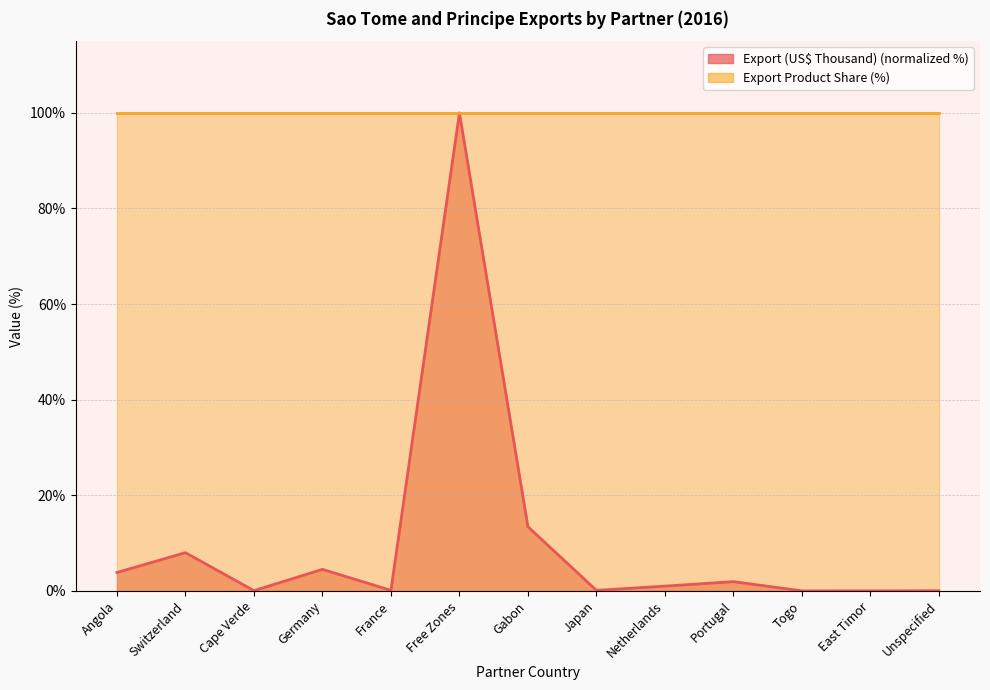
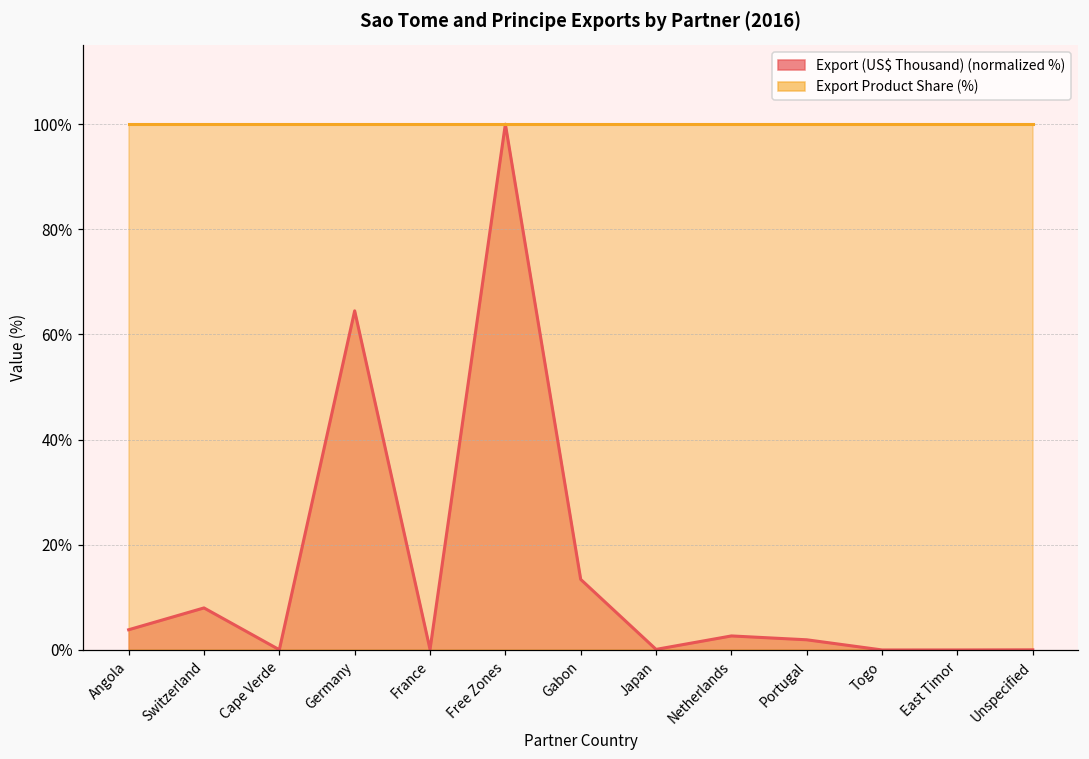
Export (US$ Thousand) (normalized %), Germany: 5% -> 65%
Export (US$ Thousand) (normalized %), Netherlands: 1% -> 3%
